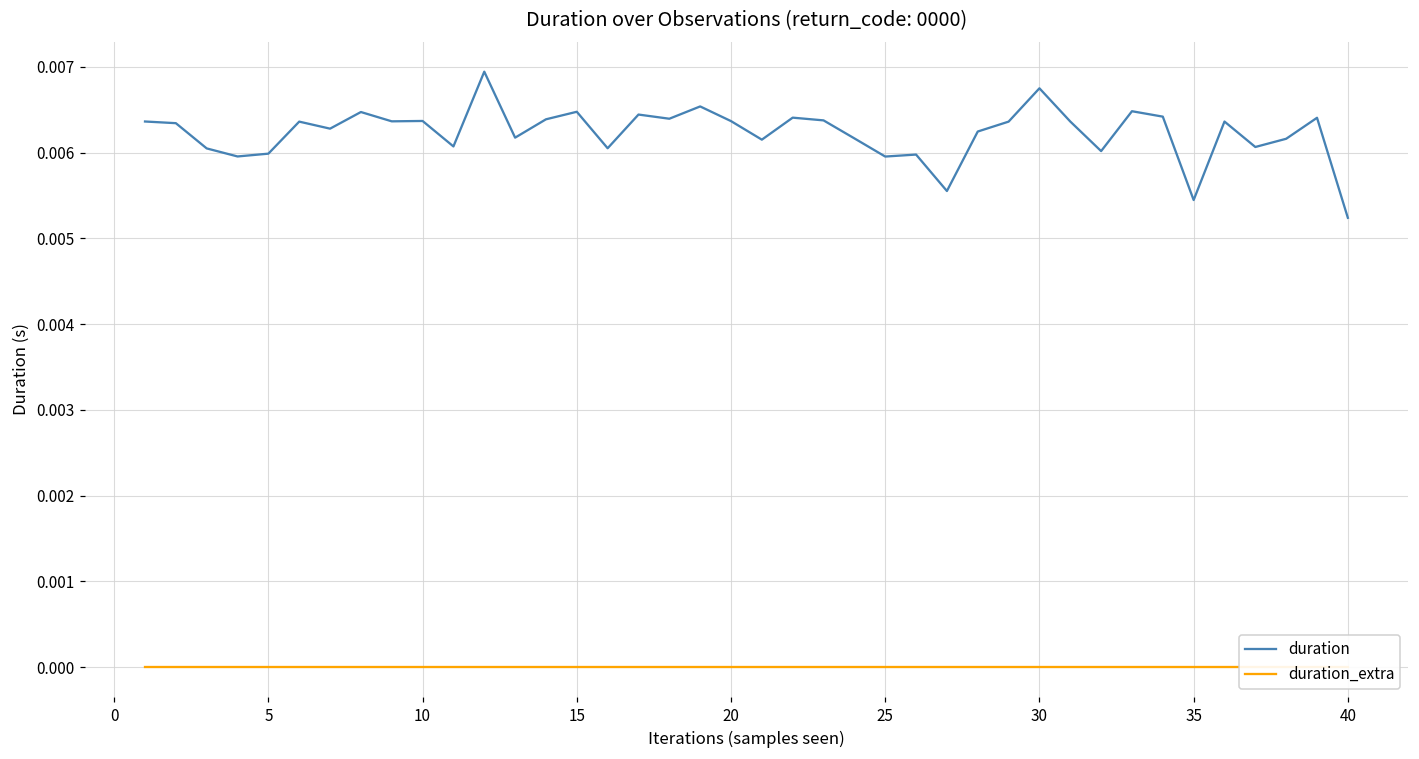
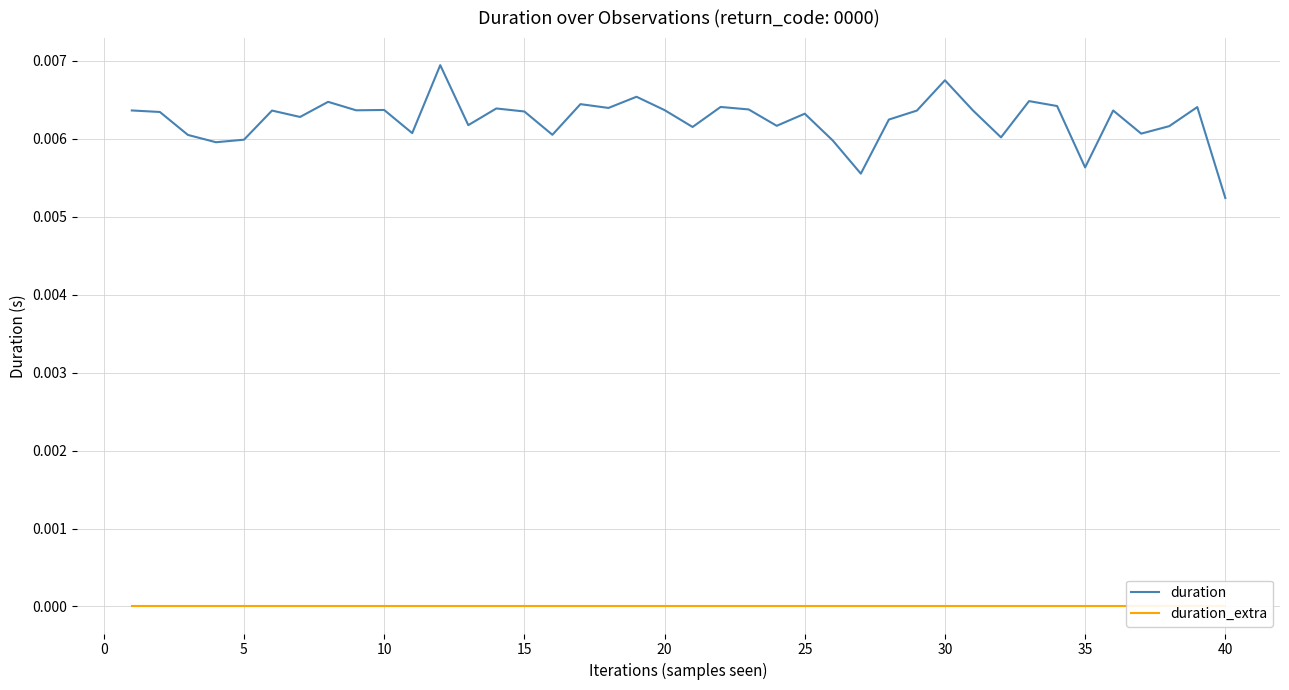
duration, 15: 0.0065 -> 0.0064
duration, 25: 0.0060 -> 0.0063
duration, 35: 0.0054 -> 0.0056
